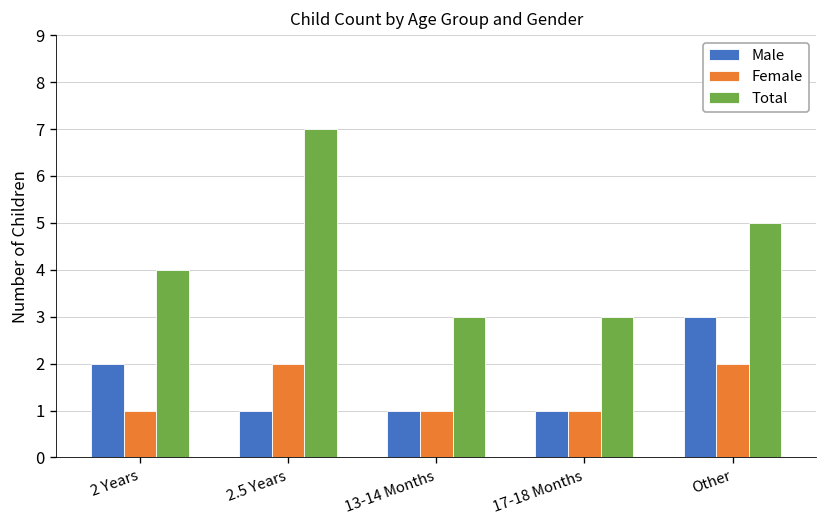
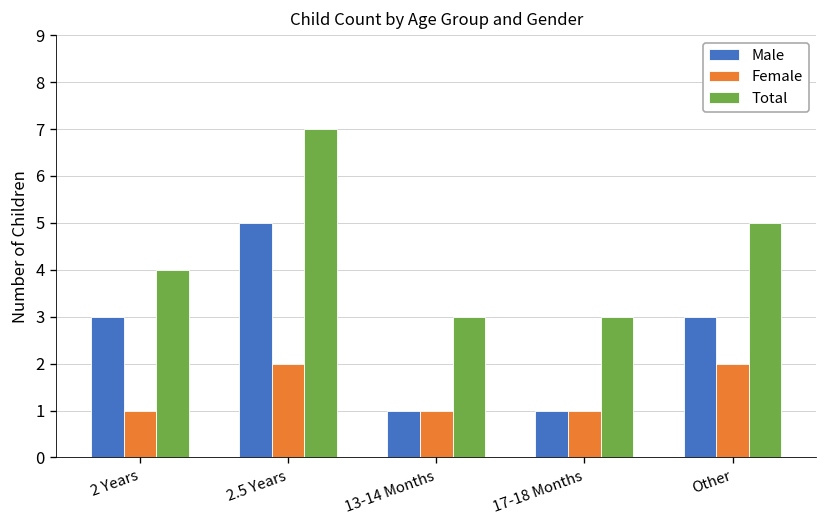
Male, 2 Years: 2 -> 3
Male, 2.5 Years: 1 -> 5
